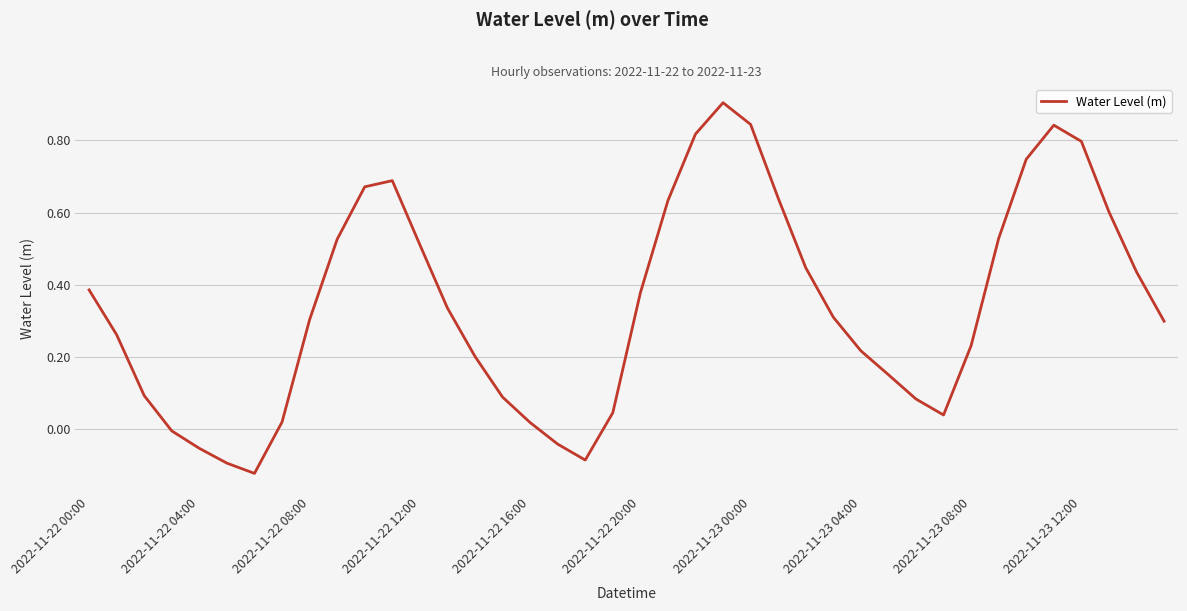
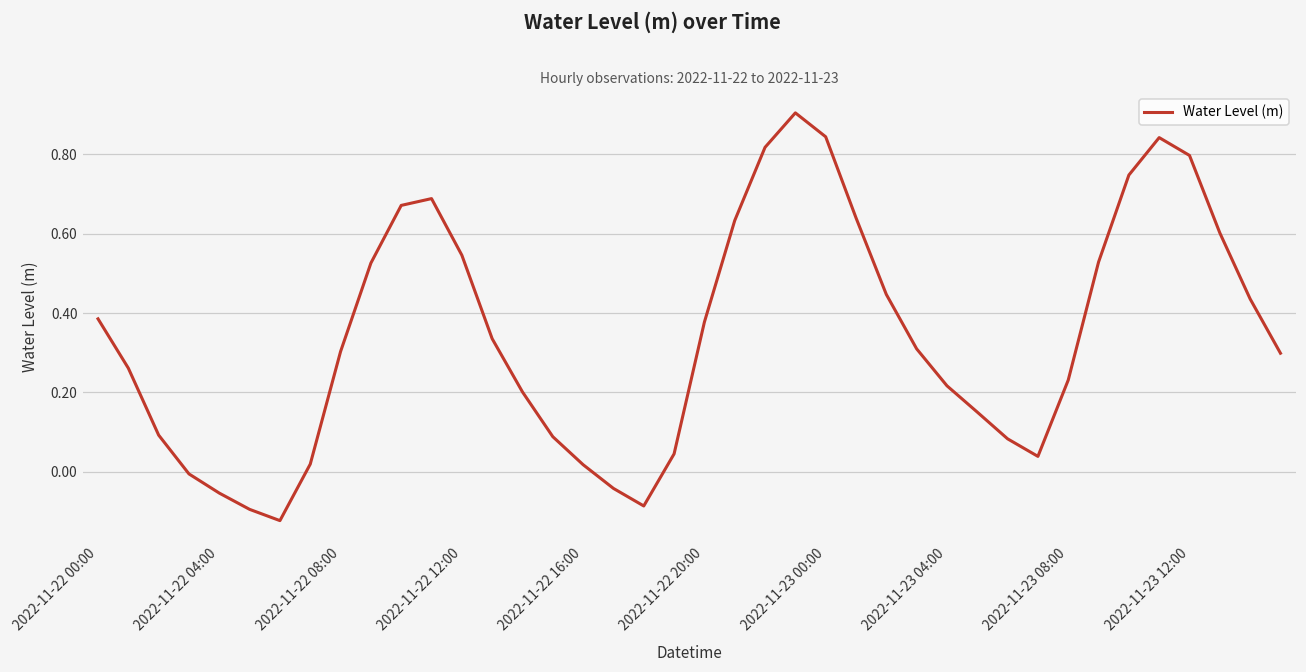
2022-11-22 12:00: 0.51 -> 0.55
